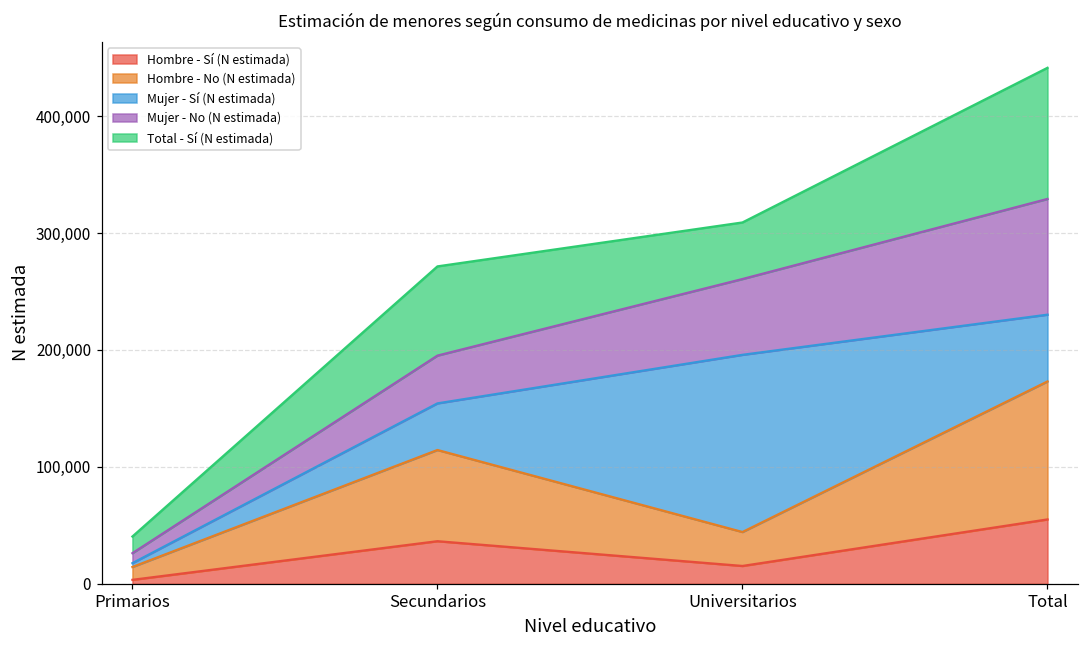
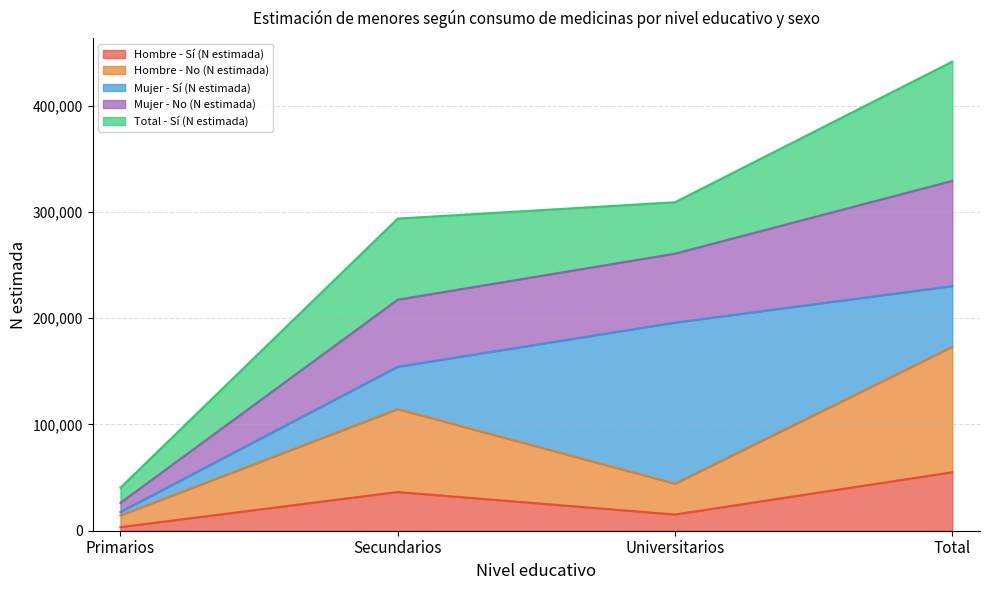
Mujer - No (N estimada), Secundarios: 41,000 -> 63,000
